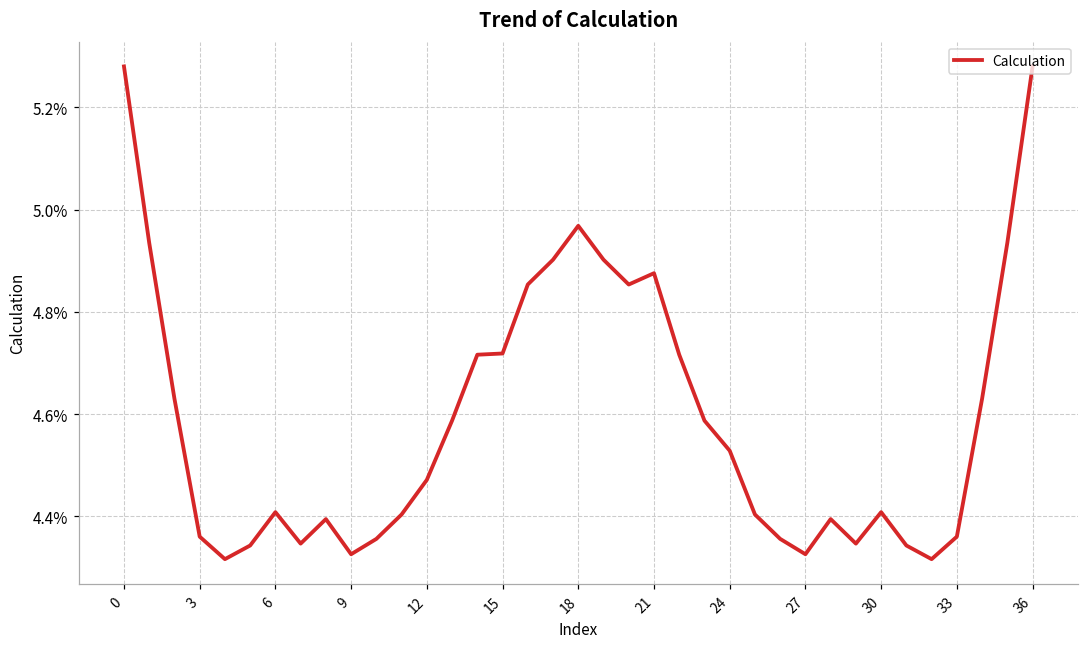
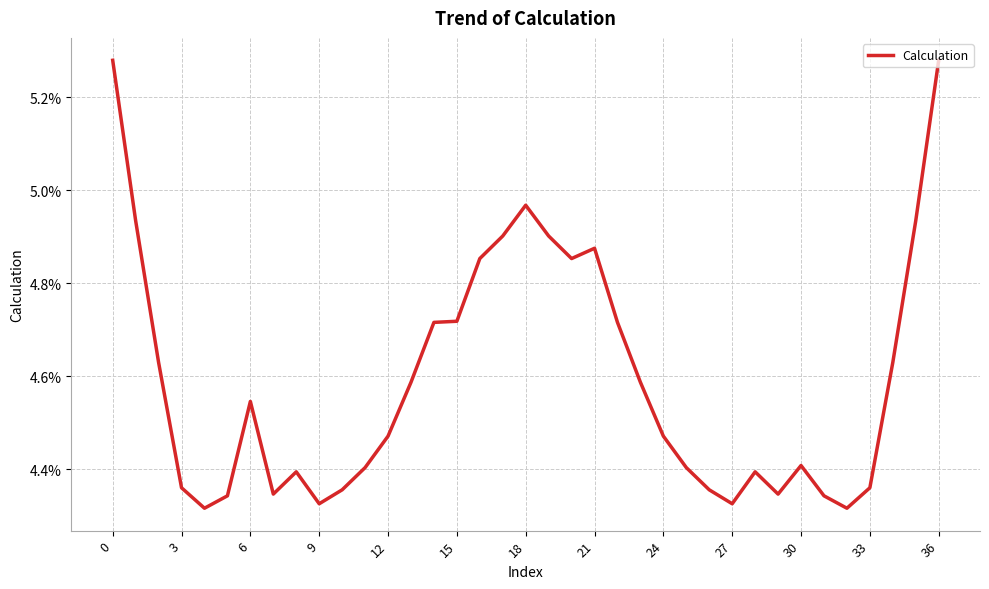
6: 4.41% -> 4.55%
24: 4.53% -> 4.47%
